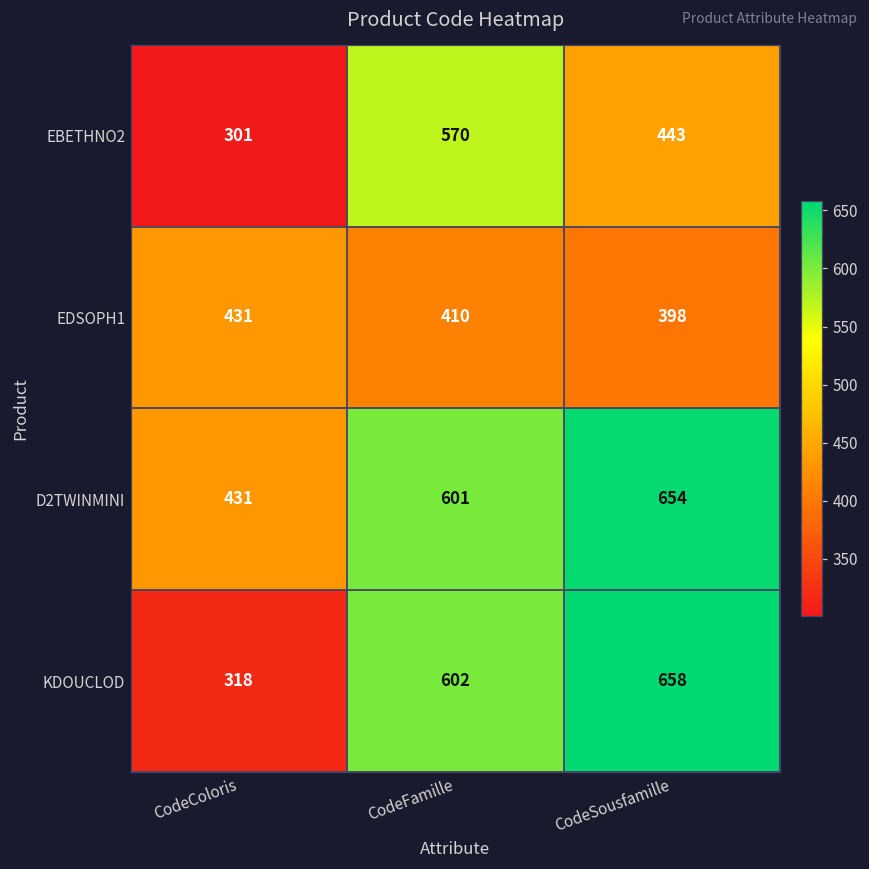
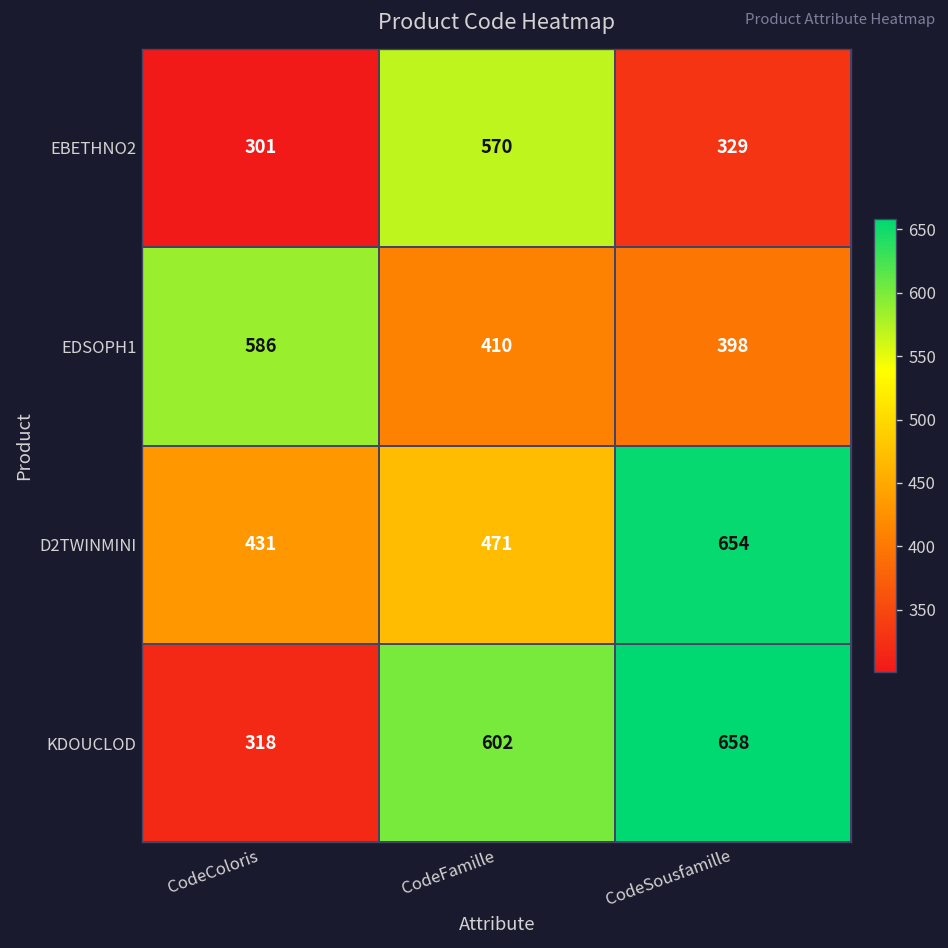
EBETHNO2, CodeSousfamille: 443 -> 329
EDSOPH1, CodeColoris: 431 -> 586
D2TWINMINI, CodeFamille: 601 -> 471
